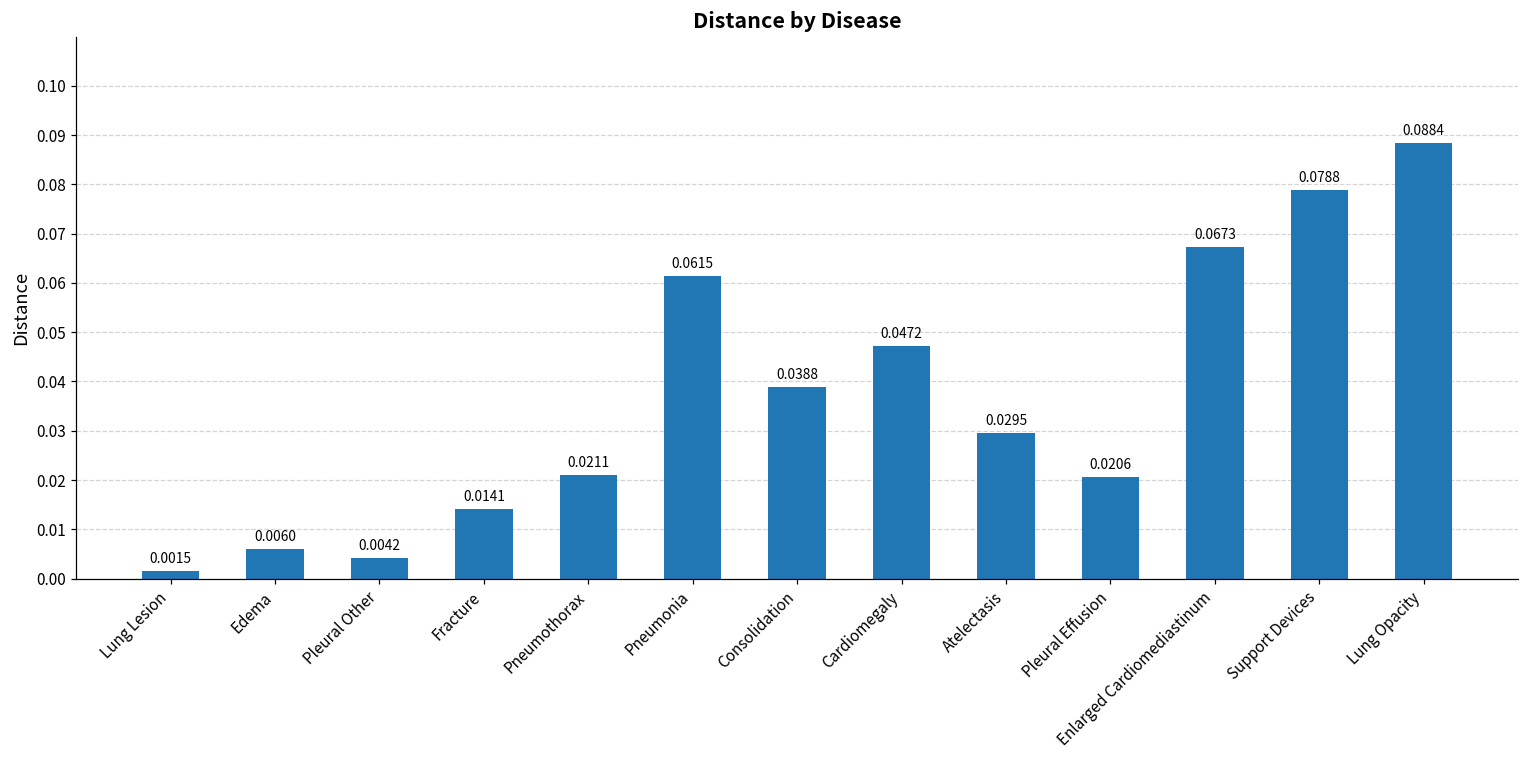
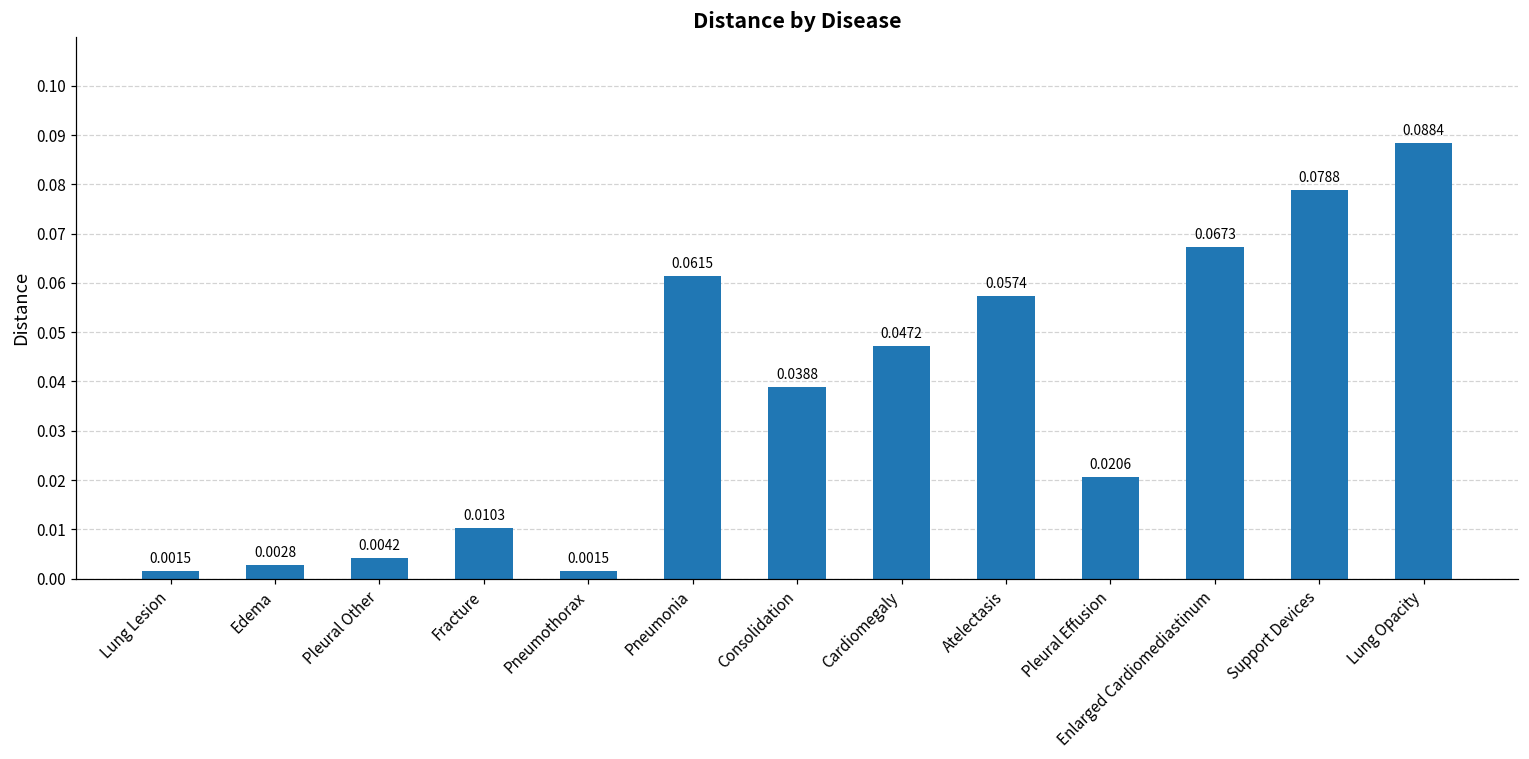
Edema: 0.0060 -> 0.0028
Fracture: 0.0141 -> 0.0103
Pneumothorax: 0.0211 -> 0.0015
Atelectasis: 0.0295 -> 0.0574
